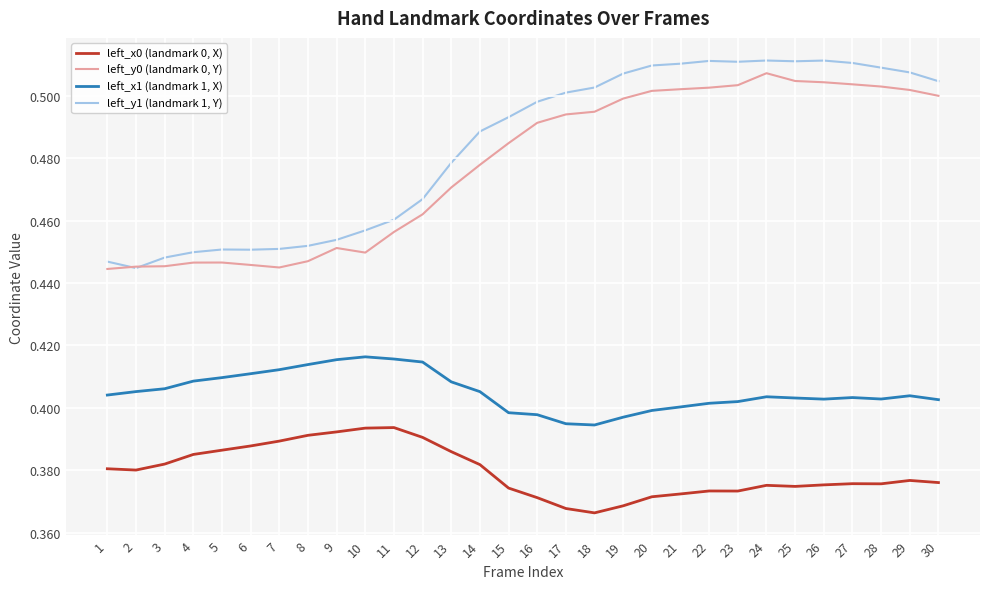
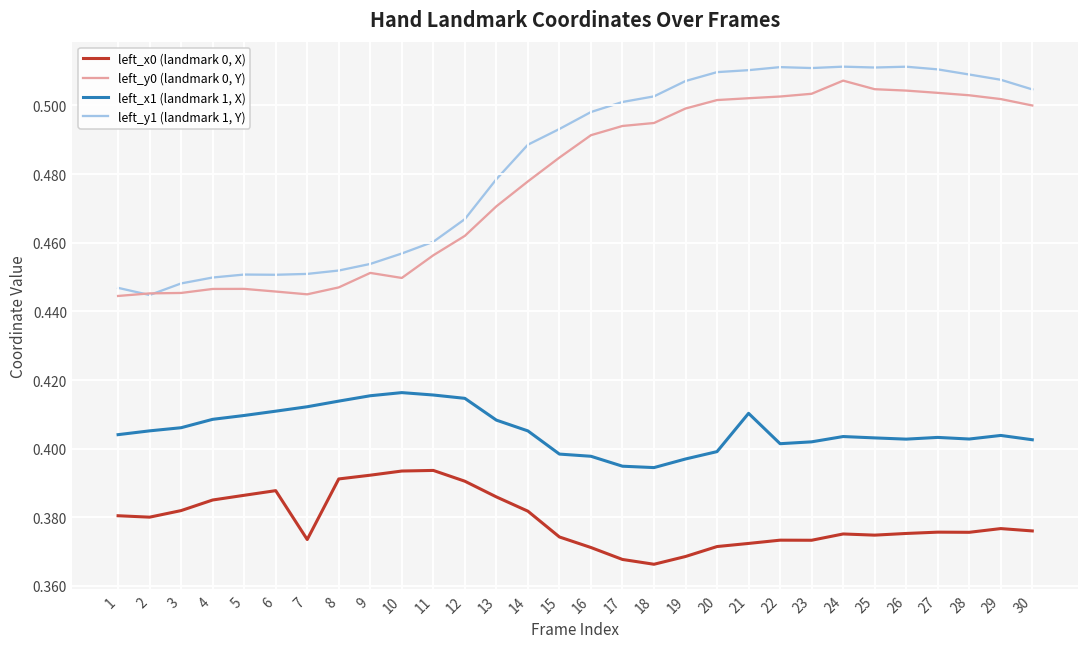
left_x0 (landmark 0, X), 7: 0.389 -> 0.374
left_x1 (landmark 1, X), 21: 0.400 -> 0.410
